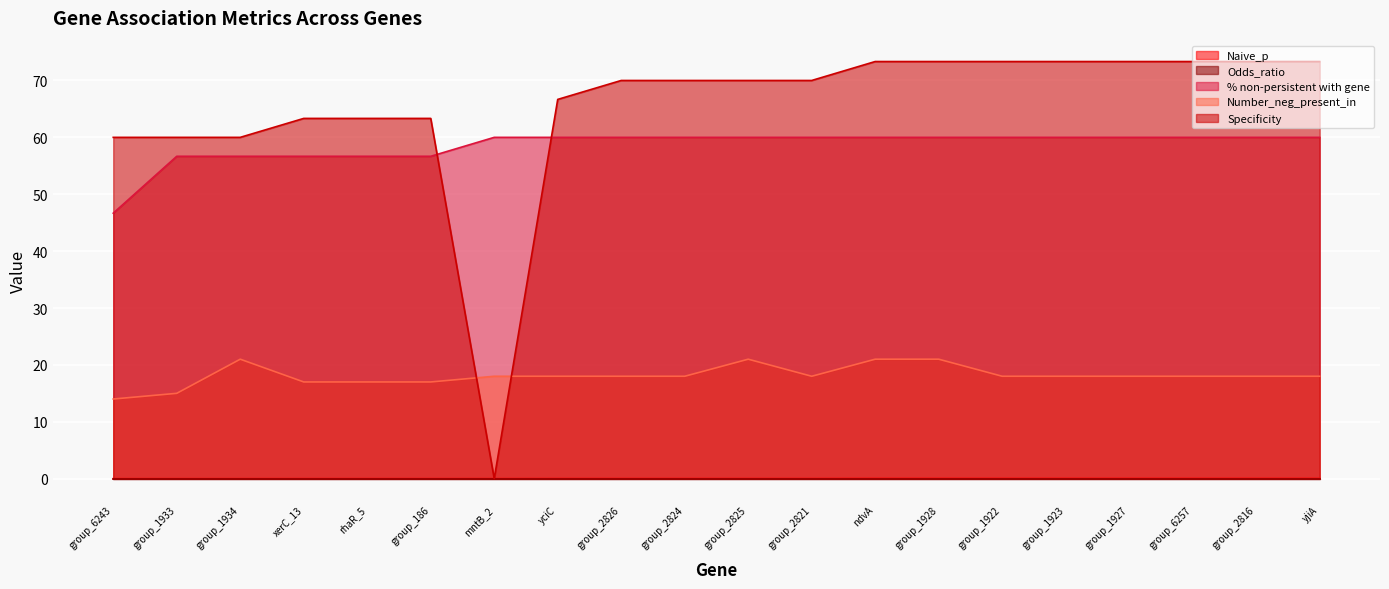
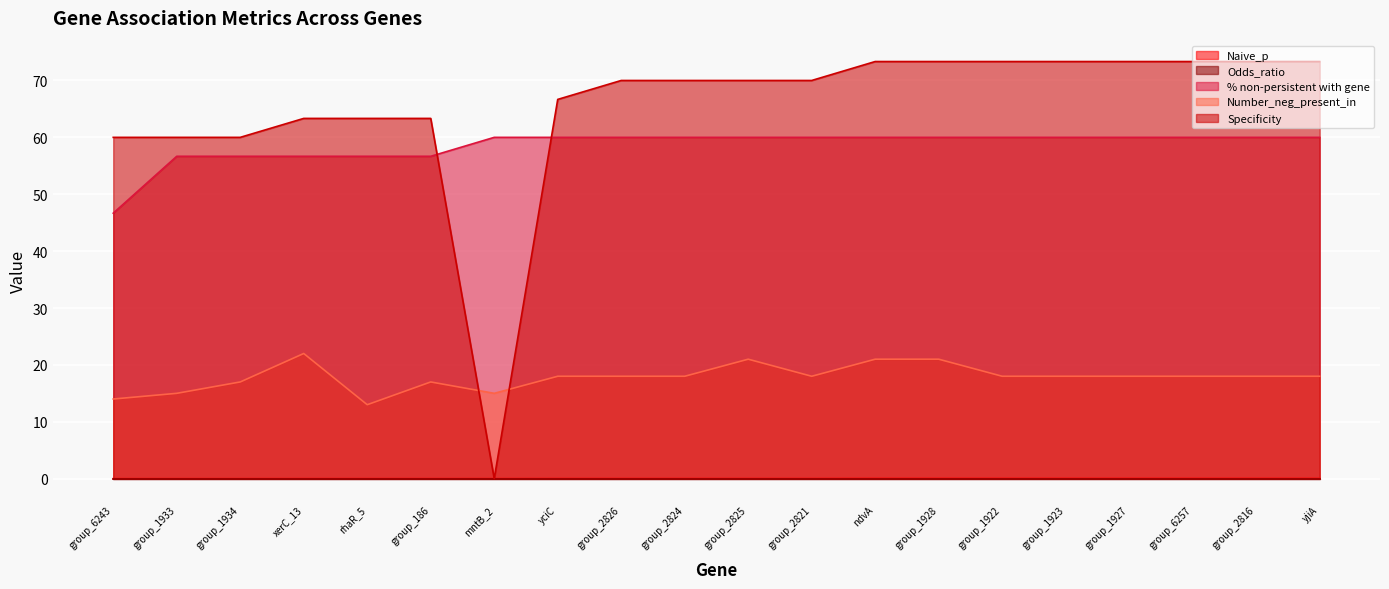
Number_neg_present_in, group_1934: 21 -> 17
Number_neg_present_in, xerC_13: 17 -> 22
Number_neg_present_in, rhaR_5: 17 -> 13
Number_neg_present_in, mntB_2: 18 -> 15
